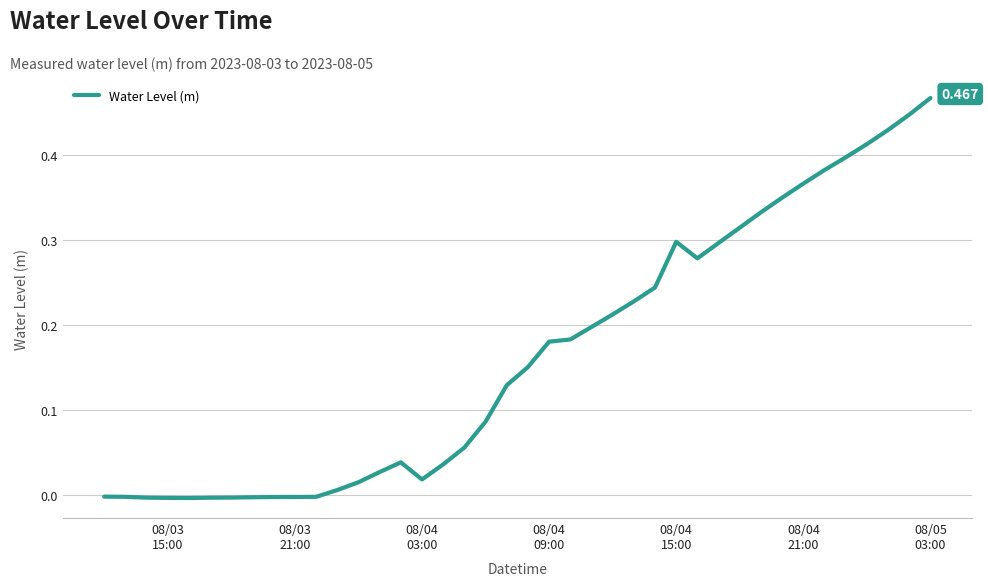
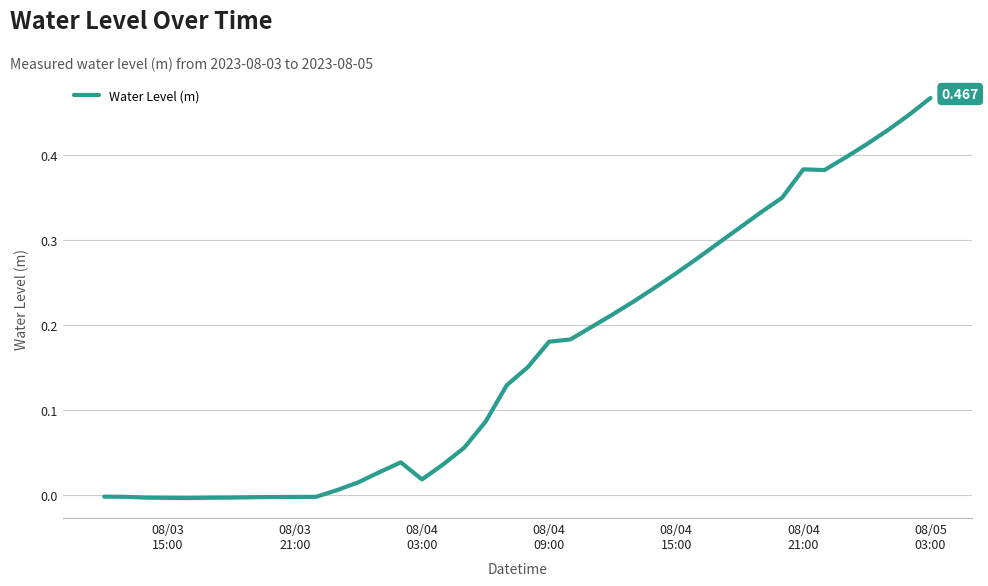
08/04 15:00: 0.30 -> 0.26
08/04 21:00: 0.37 -> 0.38
